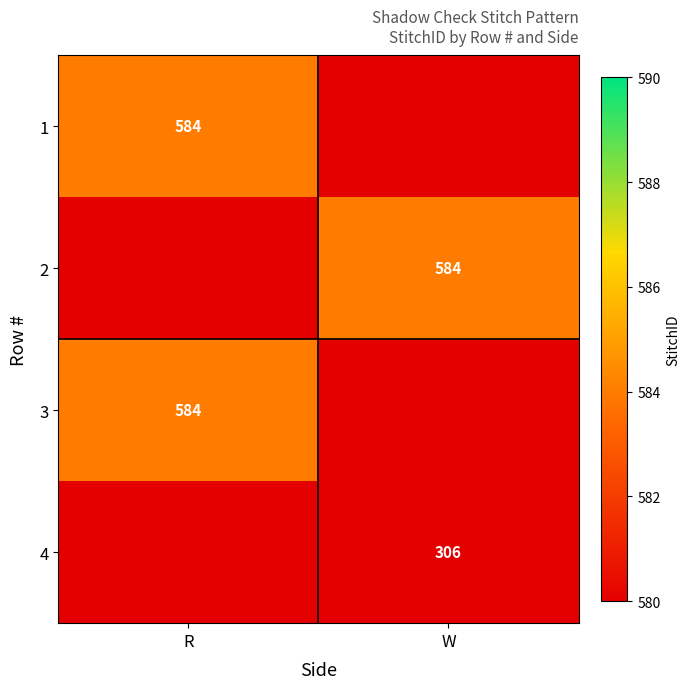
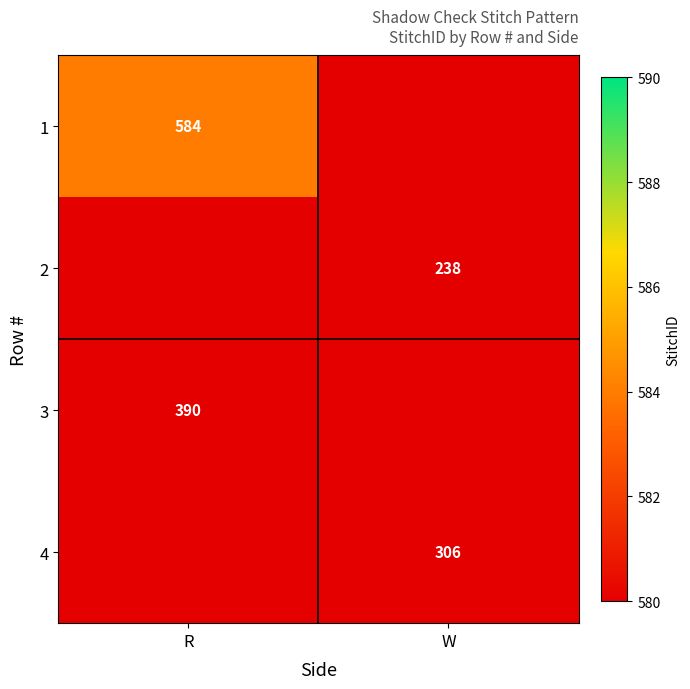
2, W: 584 -> 238
3, R: 584 -> 390
